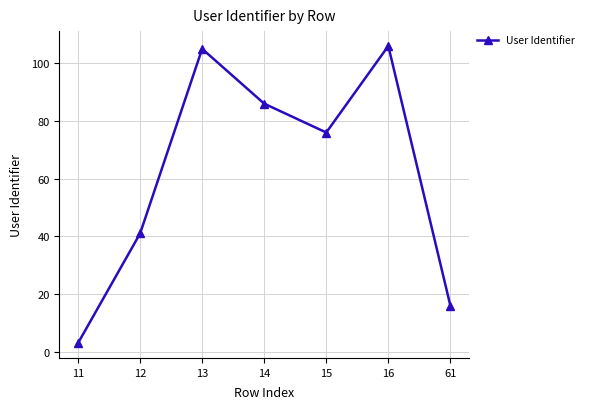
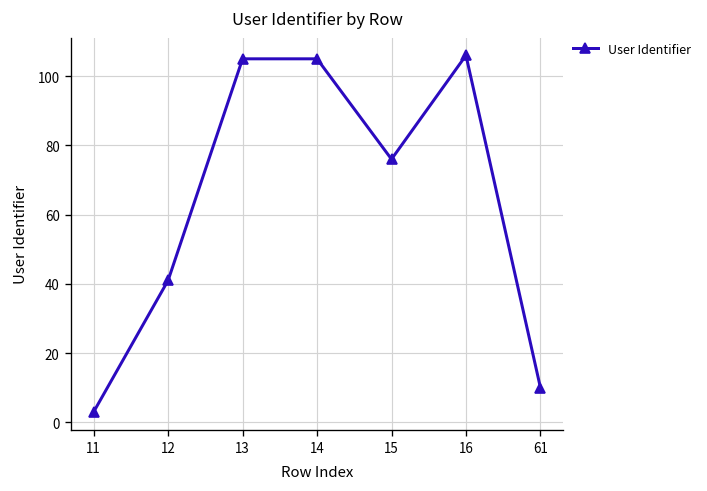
14: 86 -> 105
61: 16 -> 10
